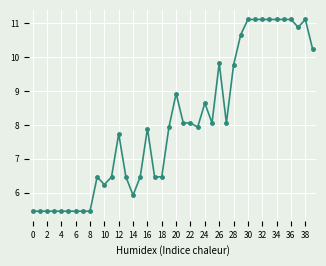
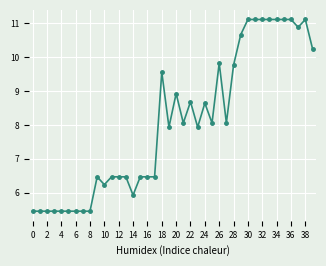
12: 7.7 -> 6.5
16: 7.9 -> 6.5
18: 6.5 -> 9.6
22: 8.1 -> 8.7
